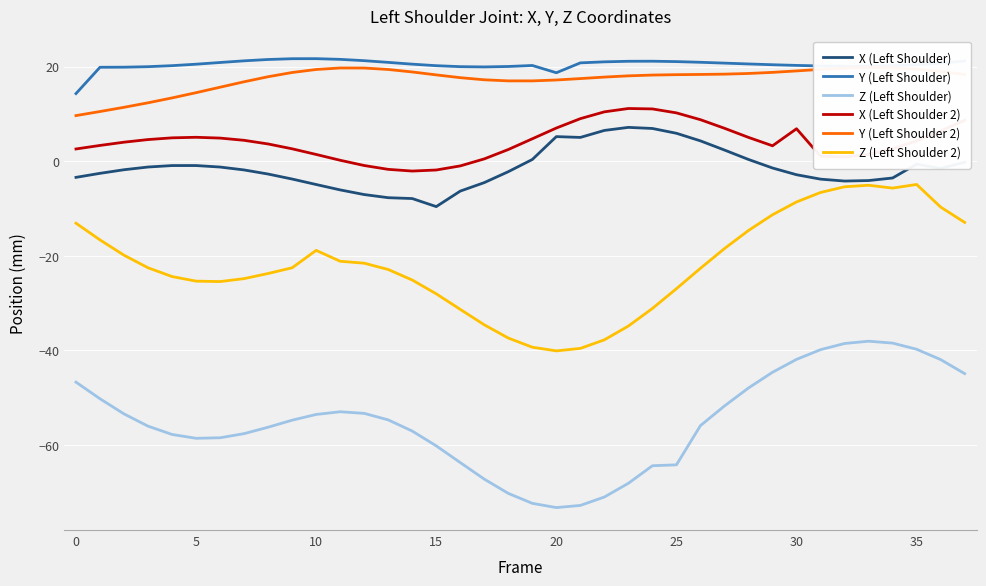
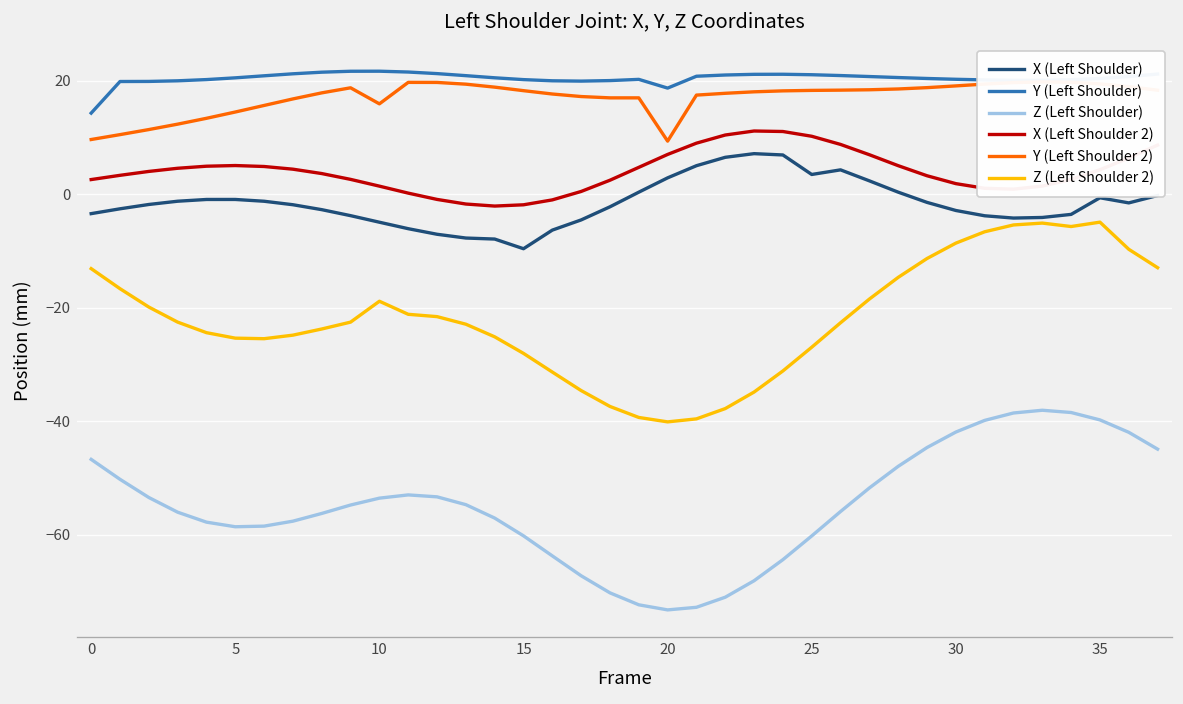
Y (Left Shoulder 2), 10: 19 -> 16
X (Left Shoulder), 20: 5 -> 3
Y (Left Shoulder 2), 20: 17 -> 9
X (Left Shoulder), 25: 6 -> 4
Z (Left Shoulder), 25: -64 -> -60
X (Left Shoulder 2), 30: 7 -> 2
